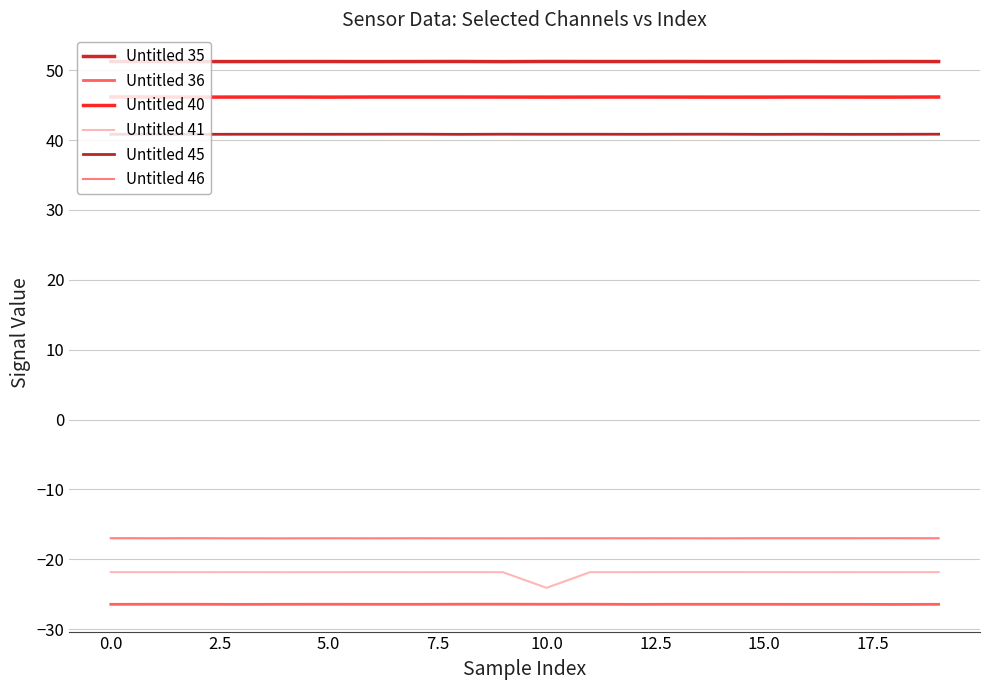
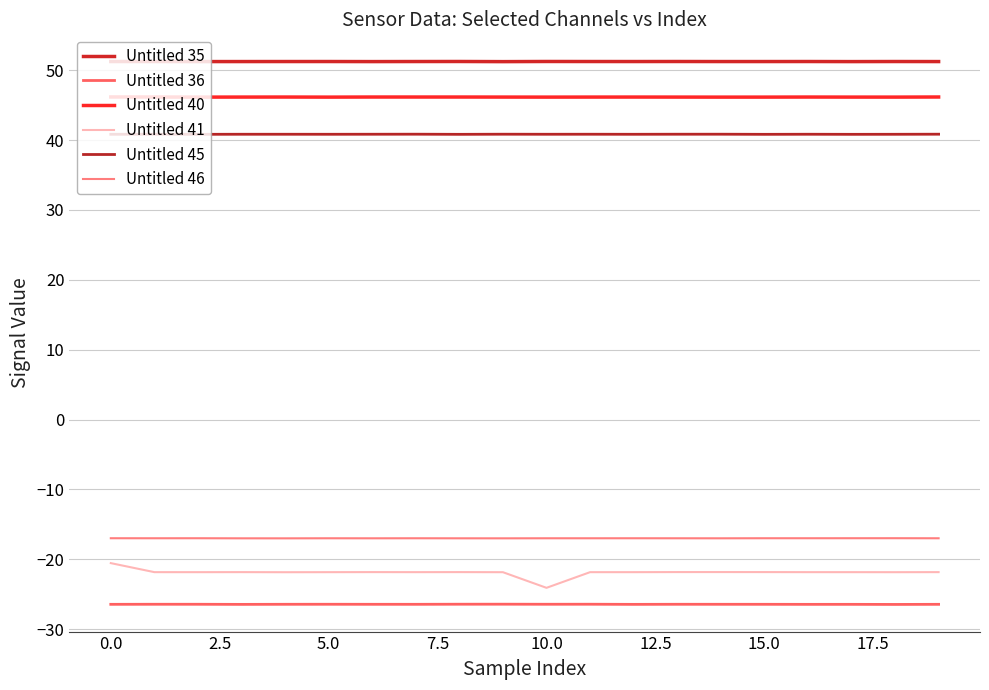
Untitled 41, 0.0: -22 -> -21
